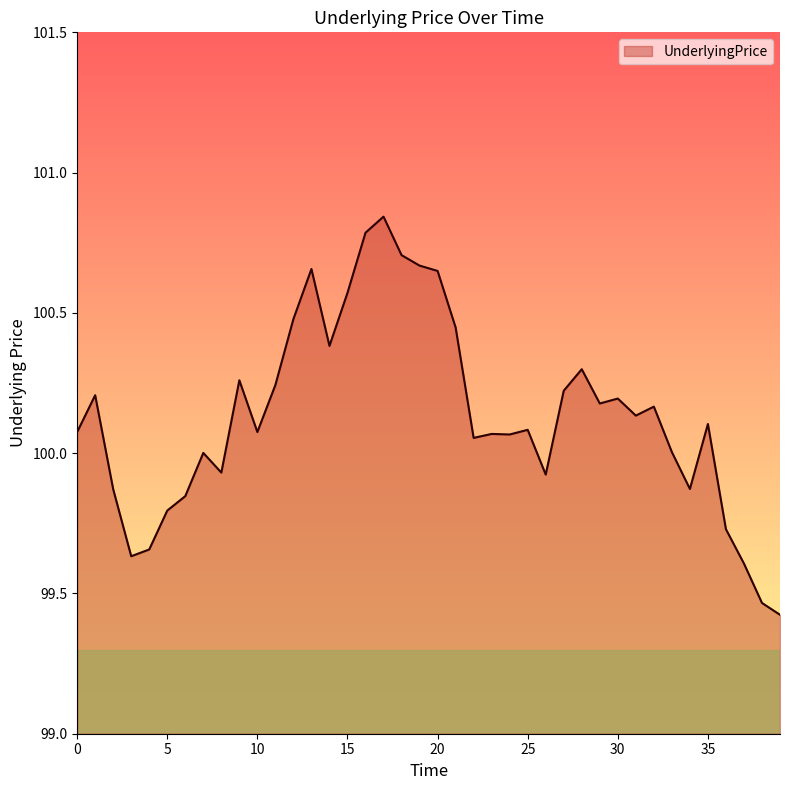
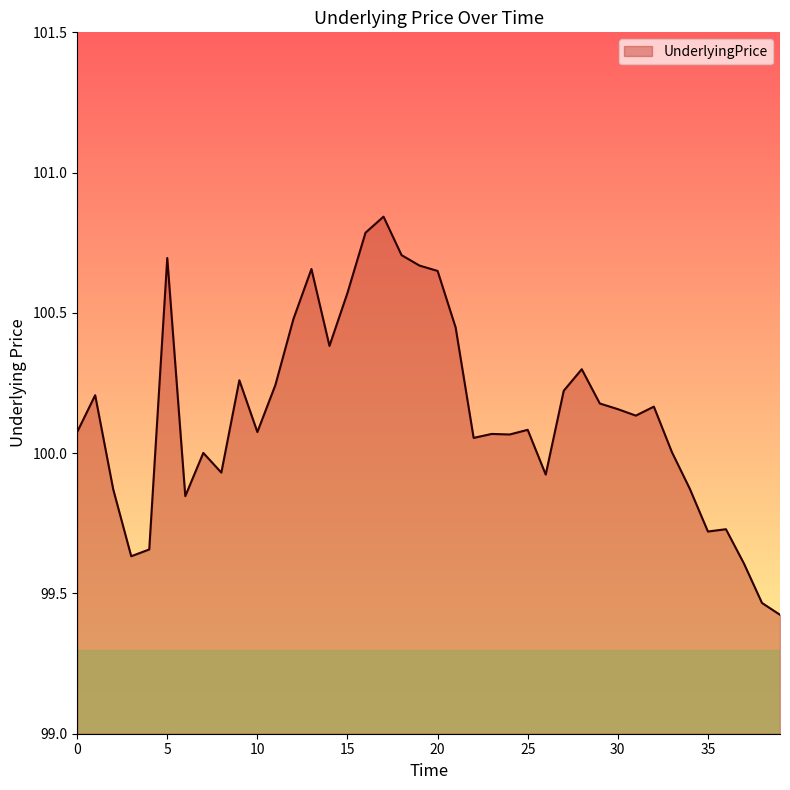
5: 99.80 -> 100.70
30: 100.19 -> 100.16
35: 100.10 -> 99.72
